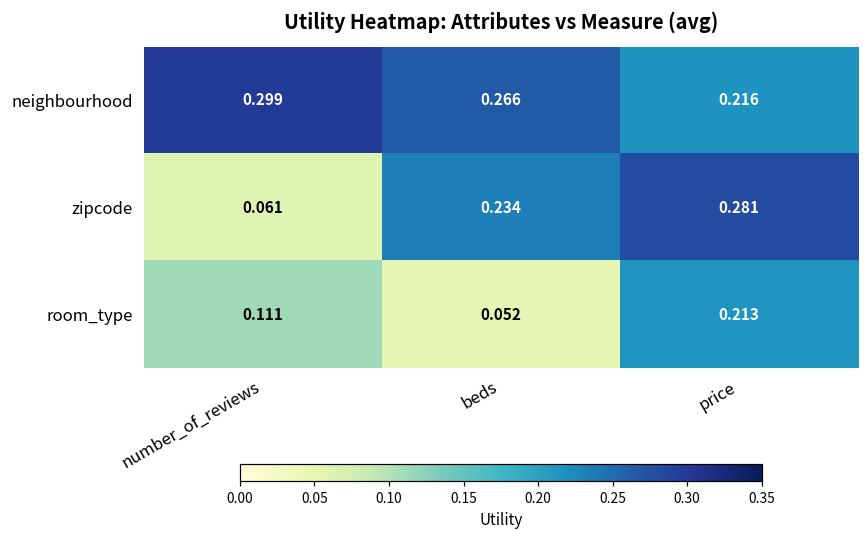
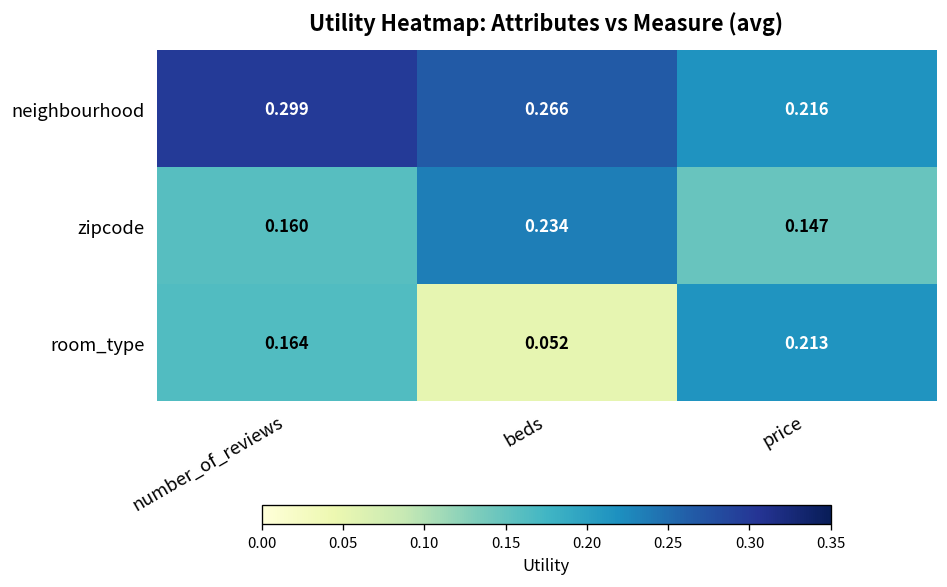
zipcode, number_of_reviews: 0.061 -> 0.160
zipcode, price: 0.281 -> 0.147
room_type, number_of_reviews: 0.111 -> 0.164
